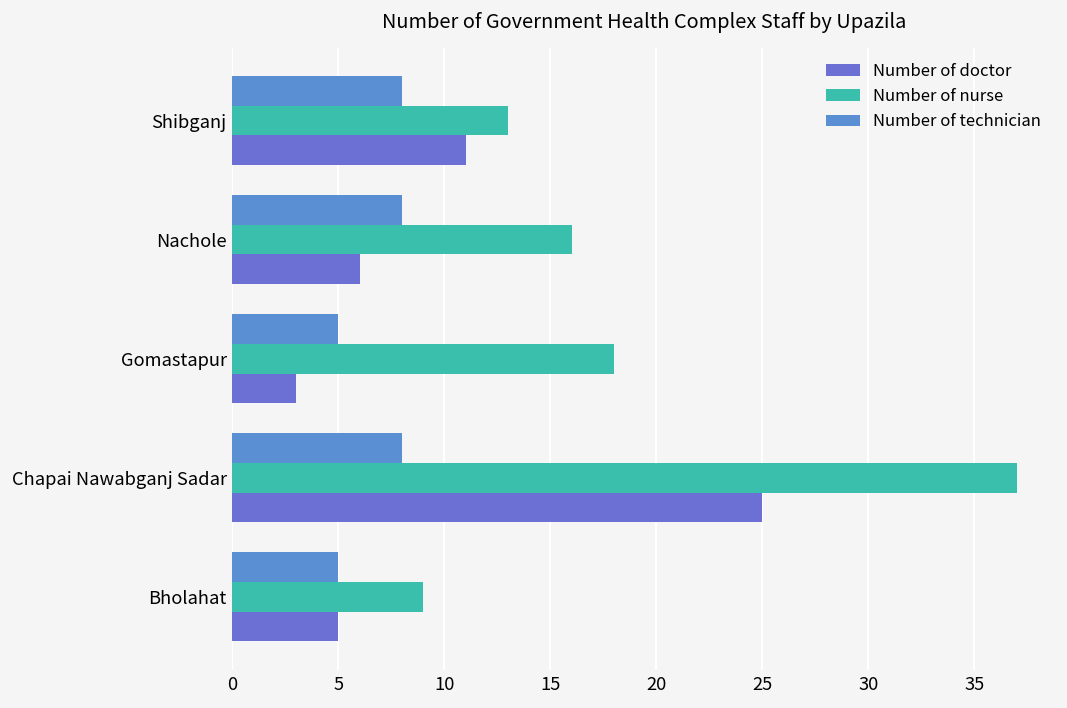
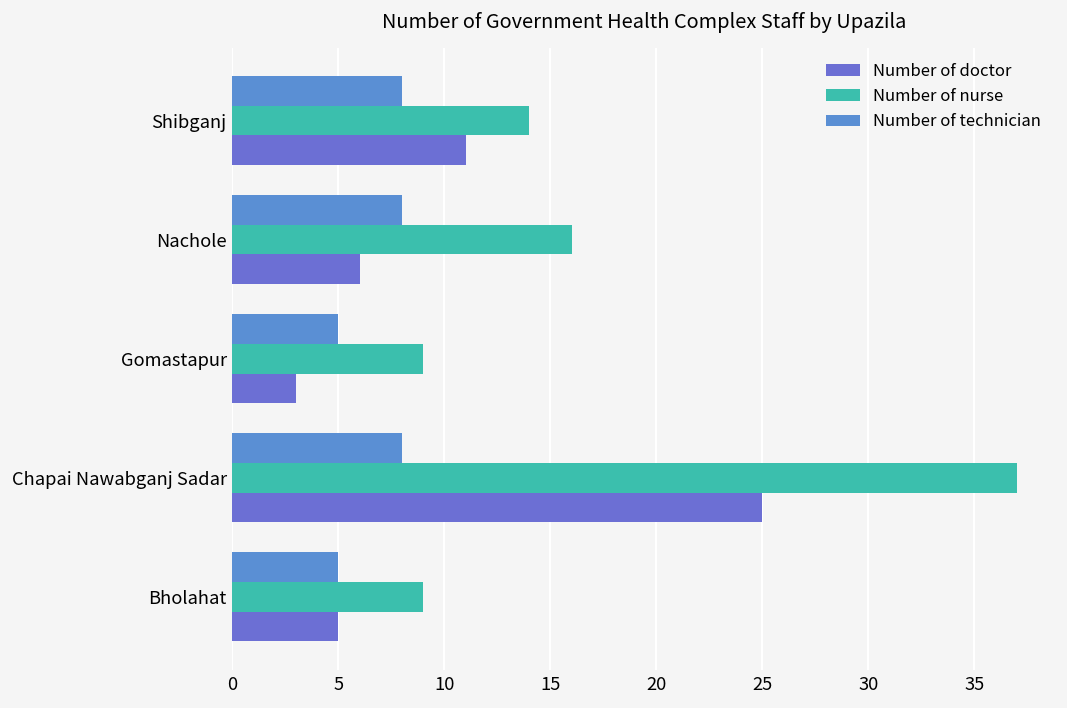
Number of nurse, Shibganj: 13 -> 14
Number of nurse, Gomastapur: 18 -> 9
